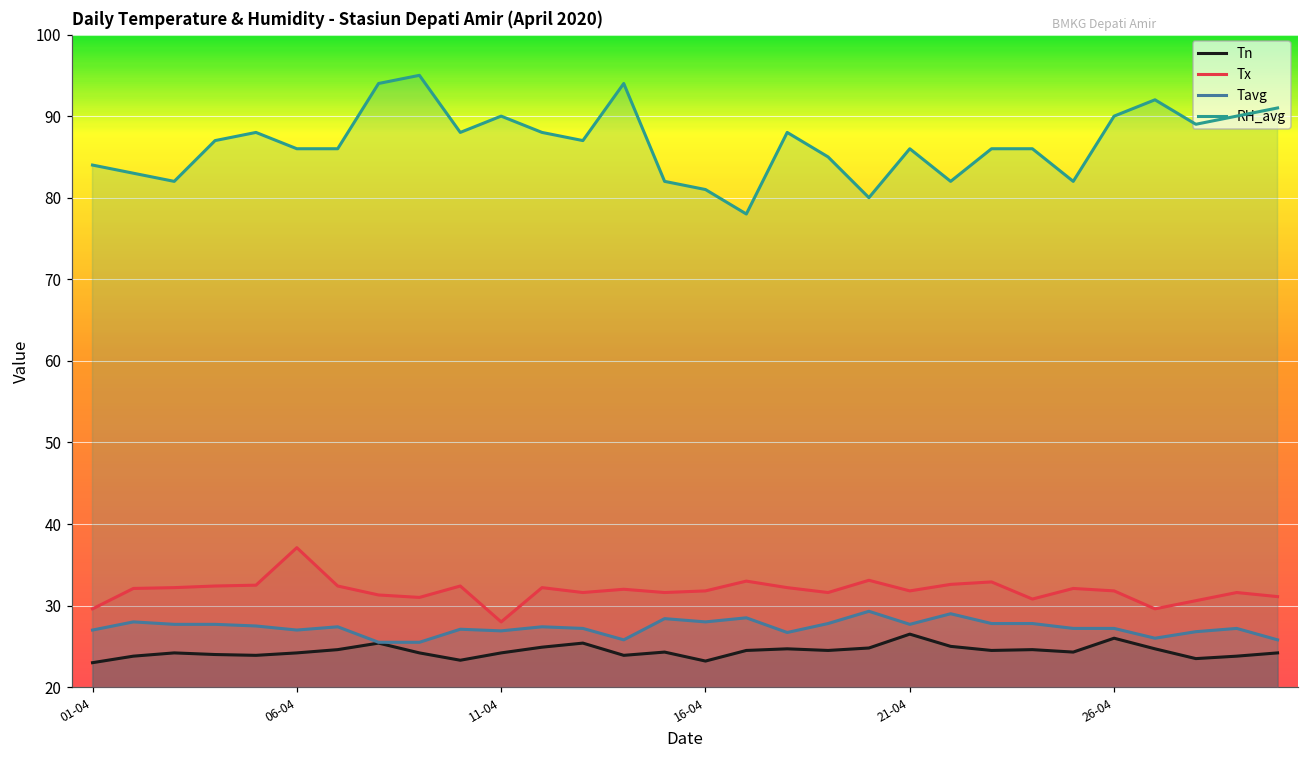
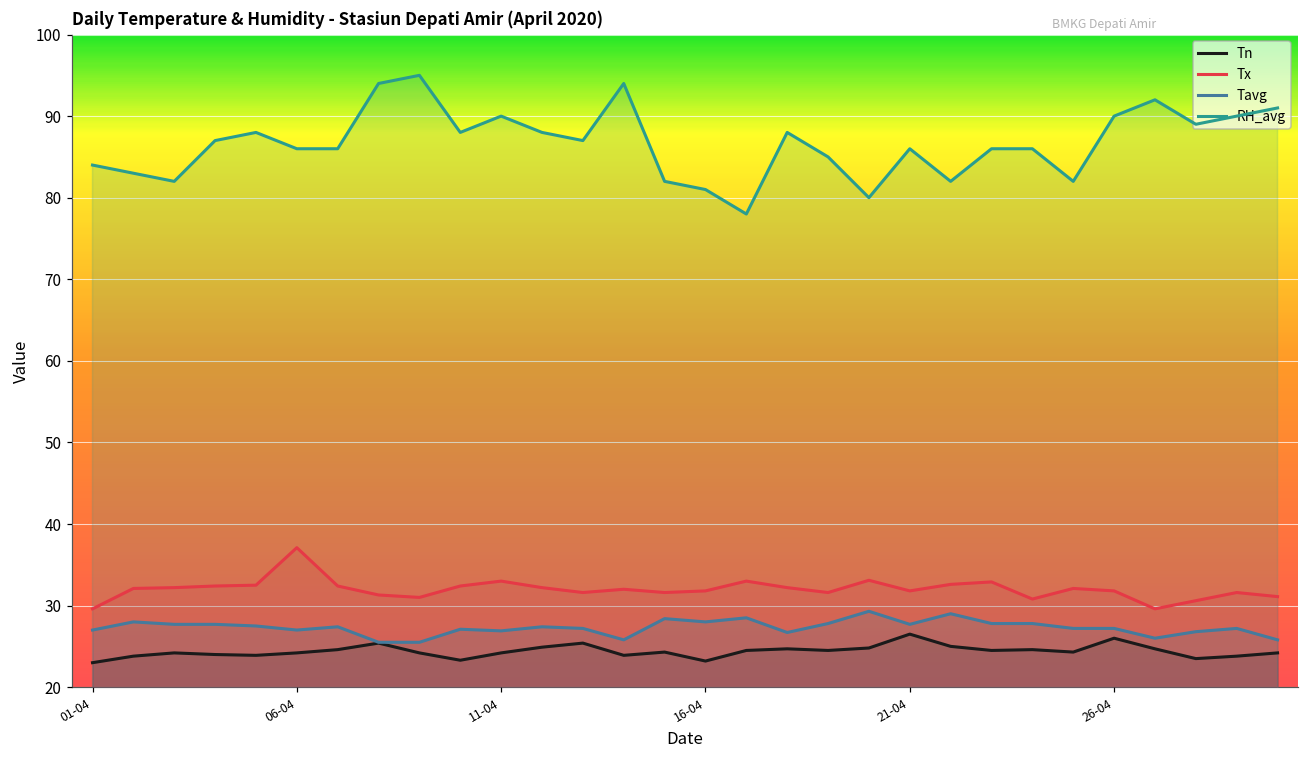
Tx, 11-04: 28 -> 33
